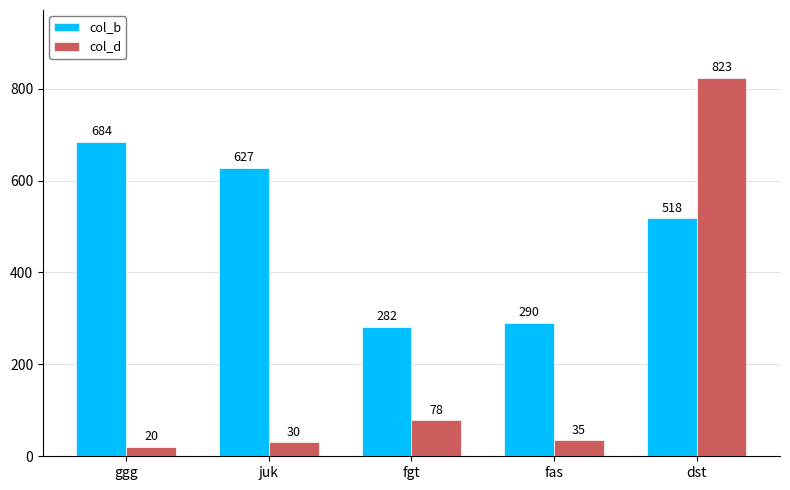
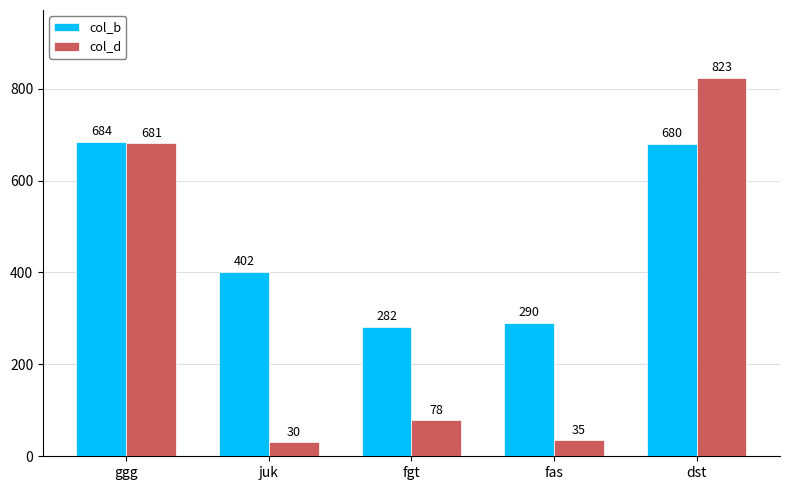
col_d, ggg: 20 -> 681
col_b, juk: 627 -> 402
col_b, dst: 518 -> 680
